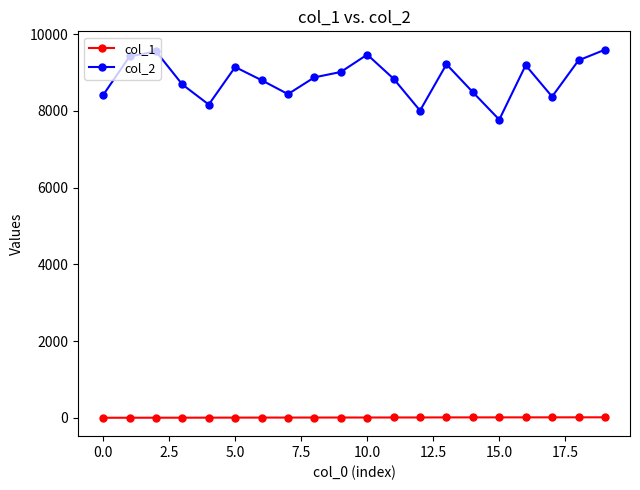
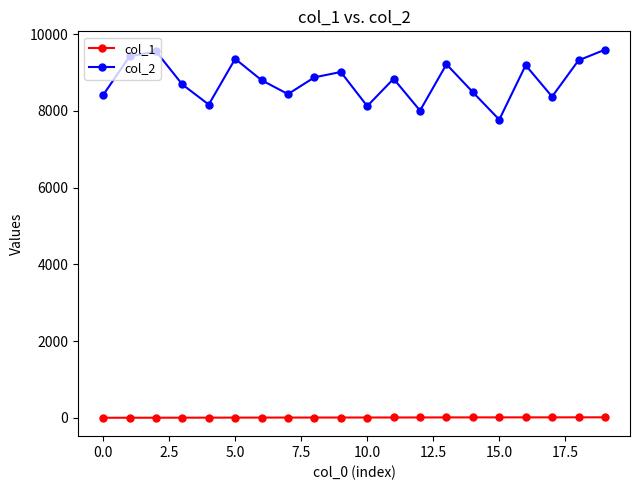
col_2, 5.0: 9100 -> 9400
col_2, 10.0: 9500 -> 8100
